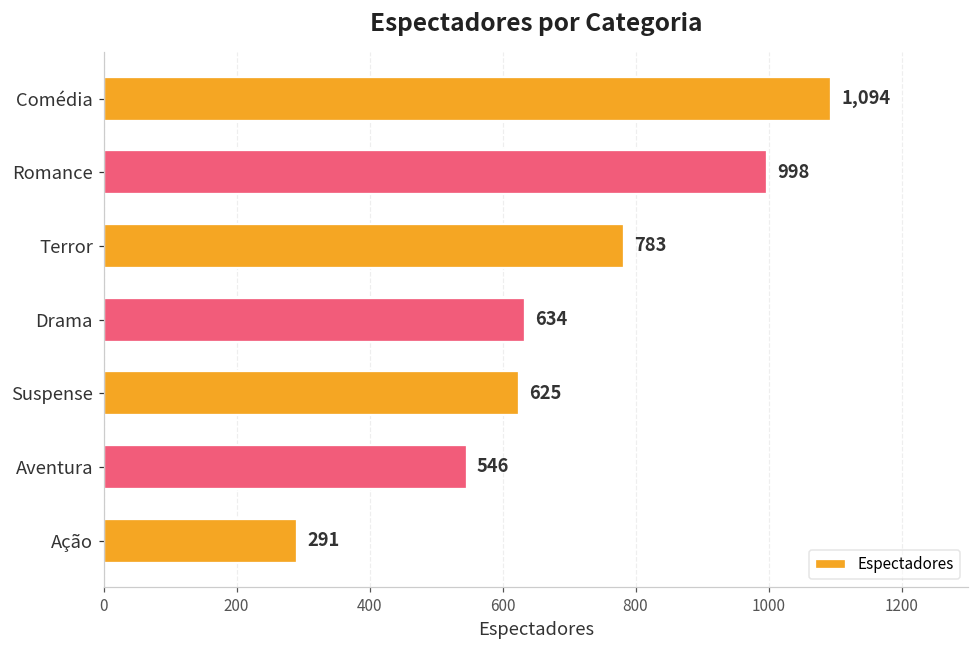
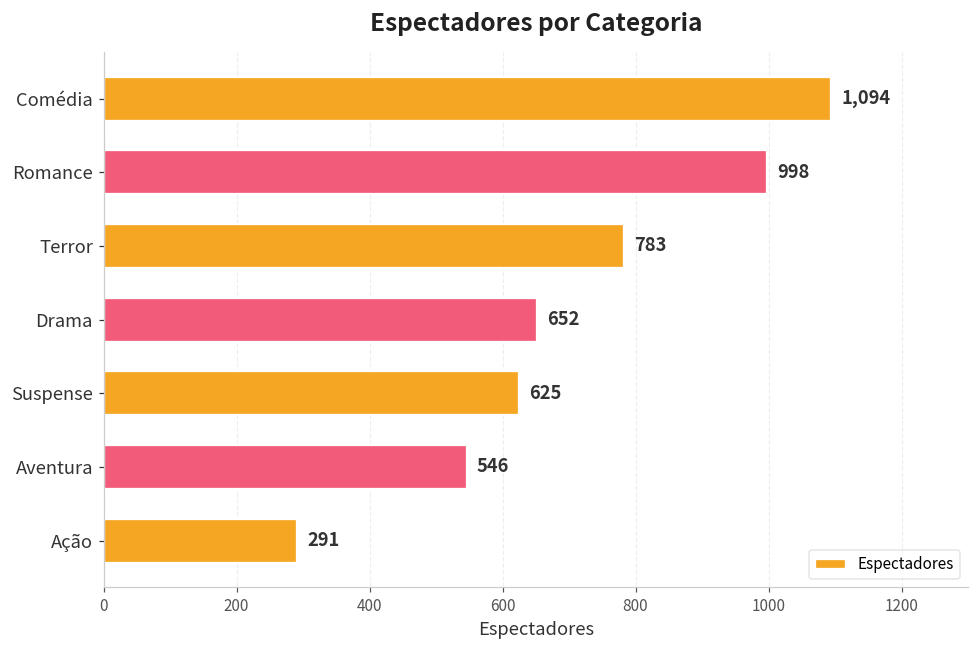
Drama: 634 -> 652
